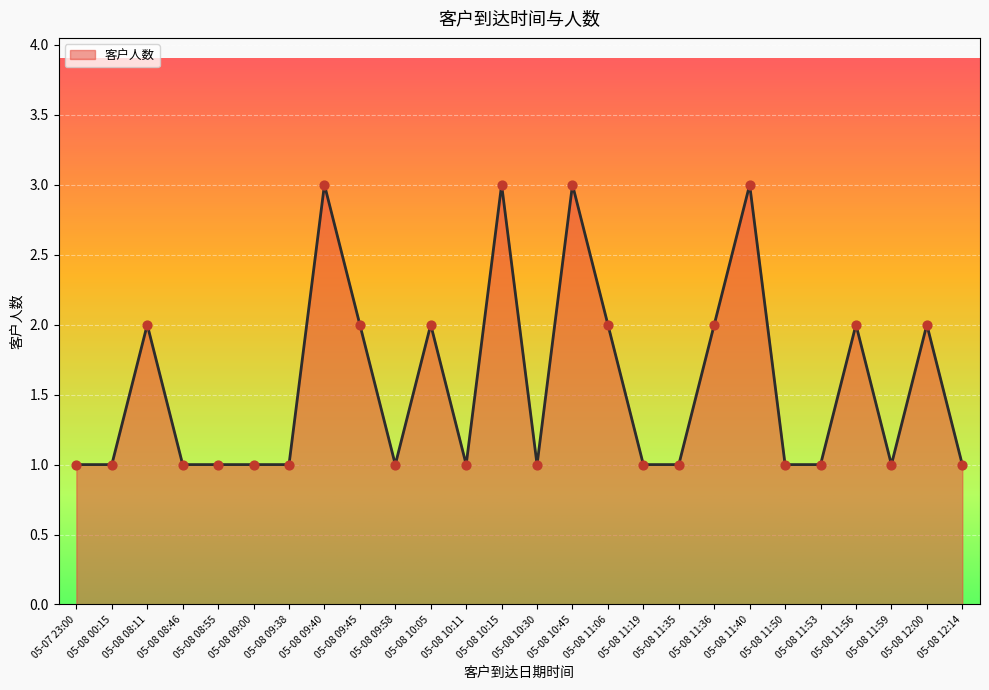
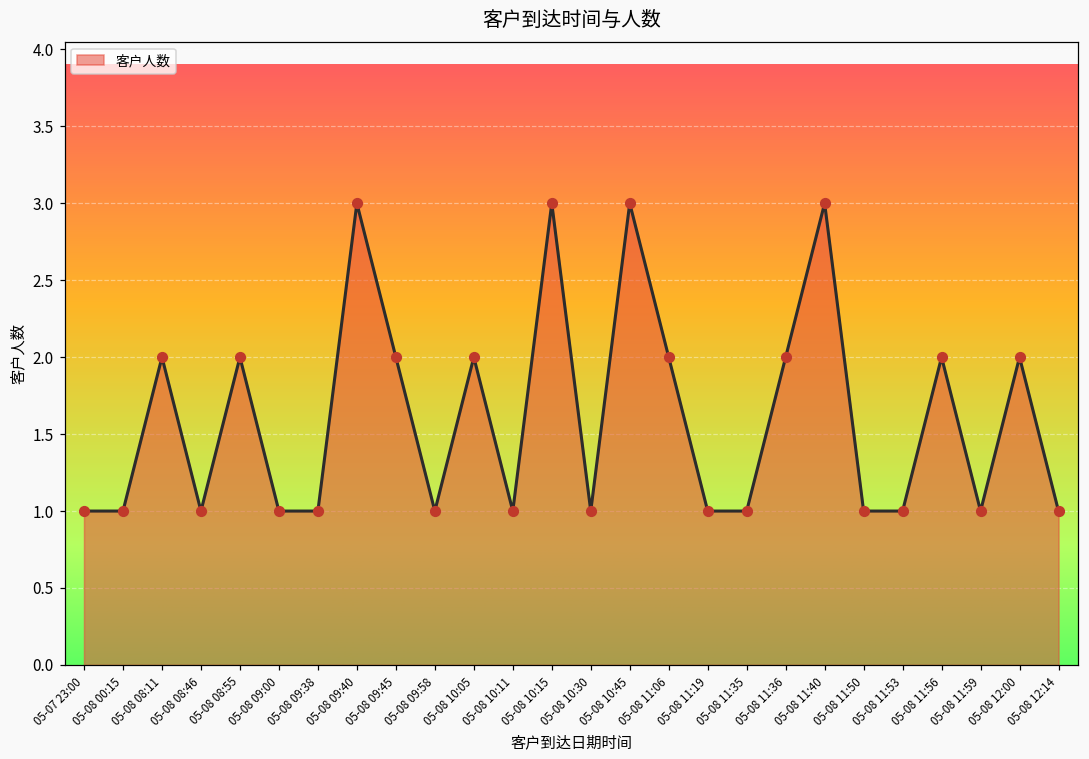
05-08 08:55: 1 -> 2
